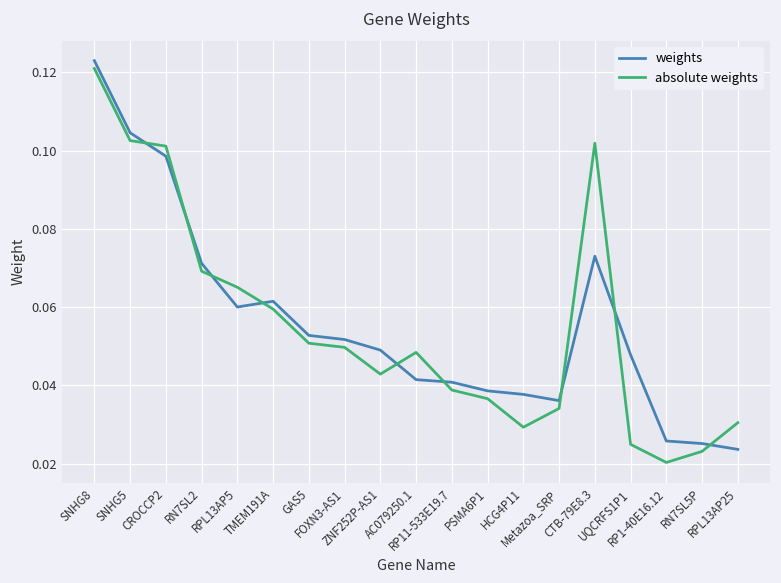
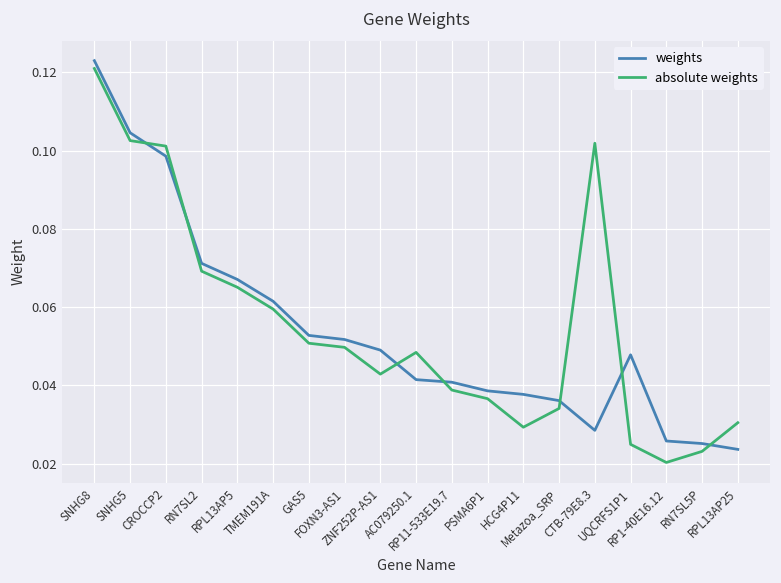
weights, RPL13AP5: 0.060 -> 0.067
weights, CTB-79E8.3: 0.073 -> 0.029
